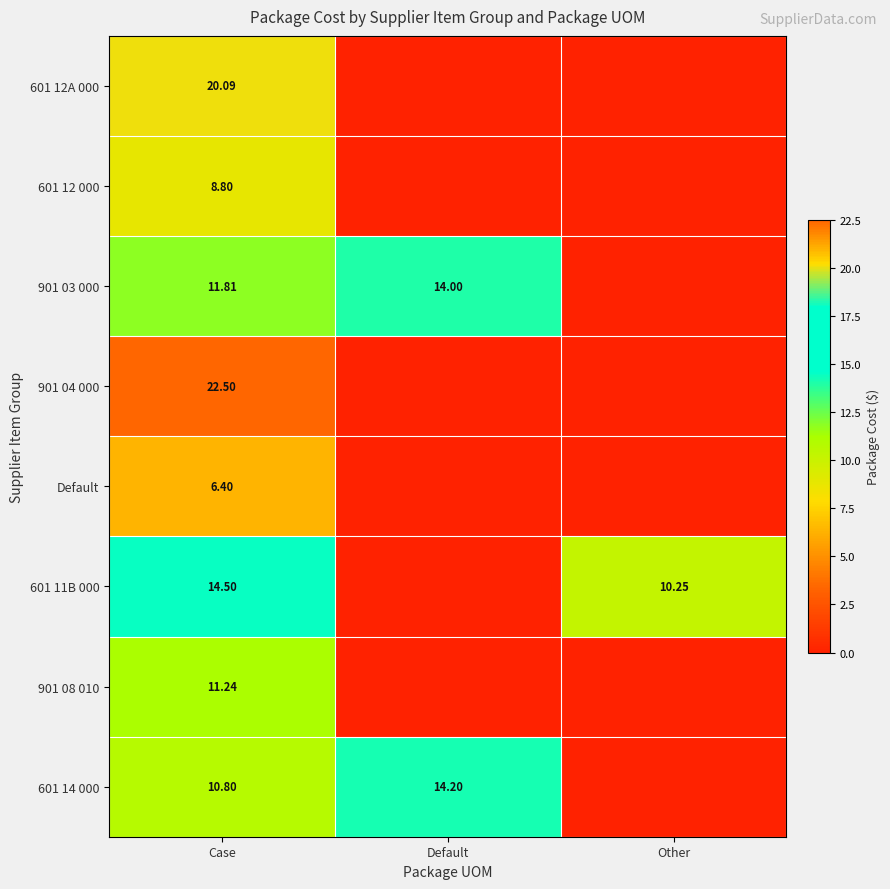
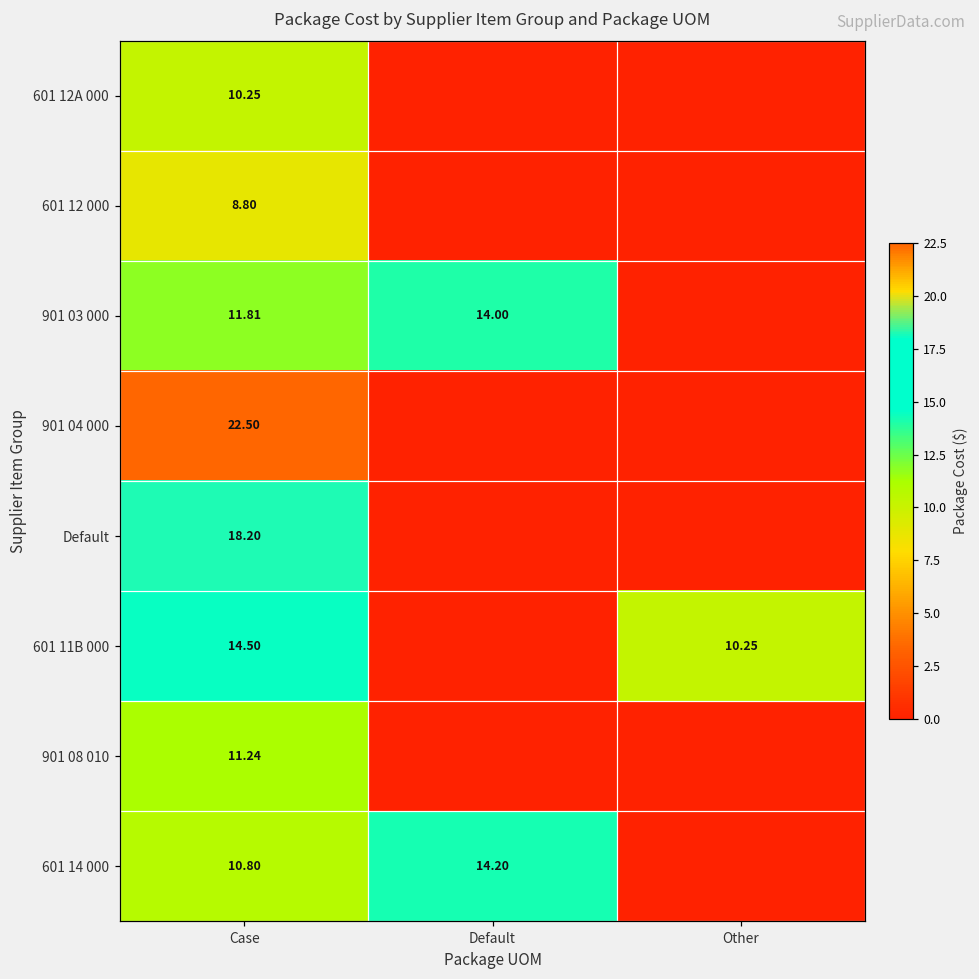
601 12A 000, Case: 20.09 -> 10.25
Default, Case: 6.40 -> 18.20
